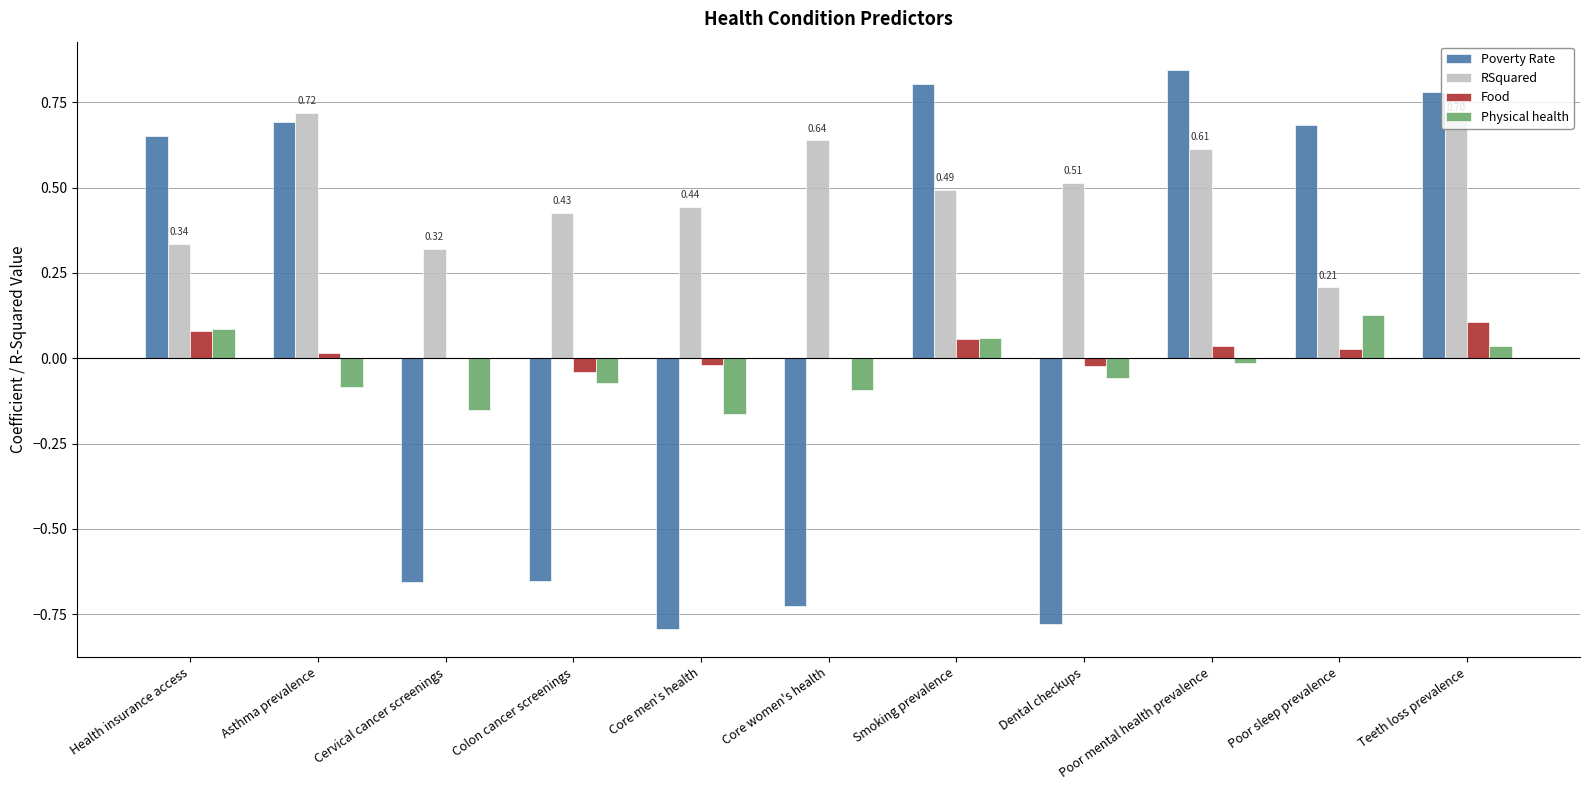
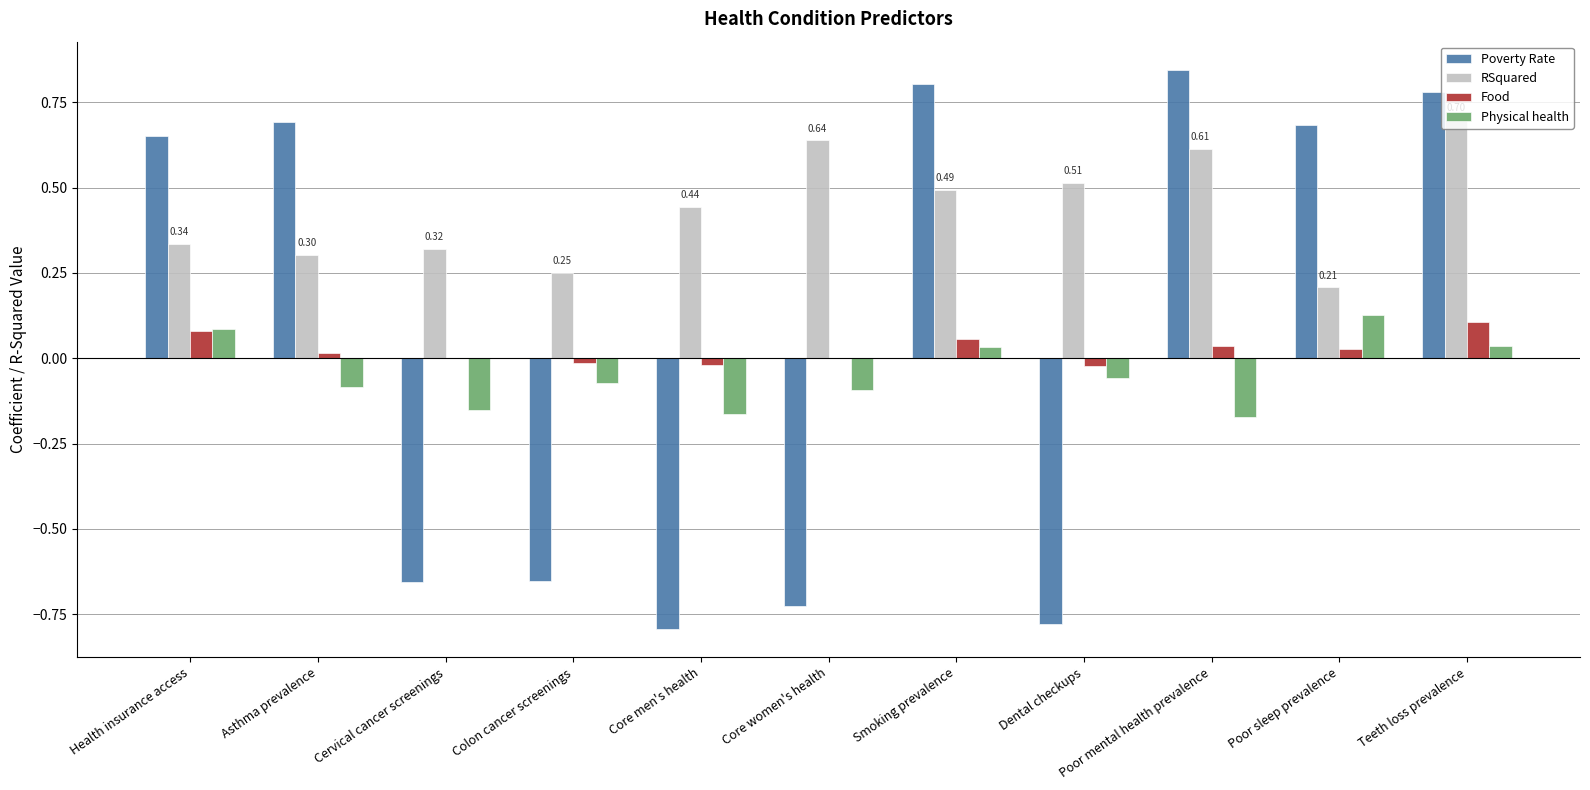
RSquared, Asthma prevalence: 0.72 -> 0.30
RSquared, Colon cancer screenings: 0.43 -> 0.25
Food, Colon cancer screenings: -0.04 -> -0.01
Physical health, Smoking prevalence: 0.06 -> 0.03
Physical health, Poor mental health prevalence: -0.01 -> -0.17
